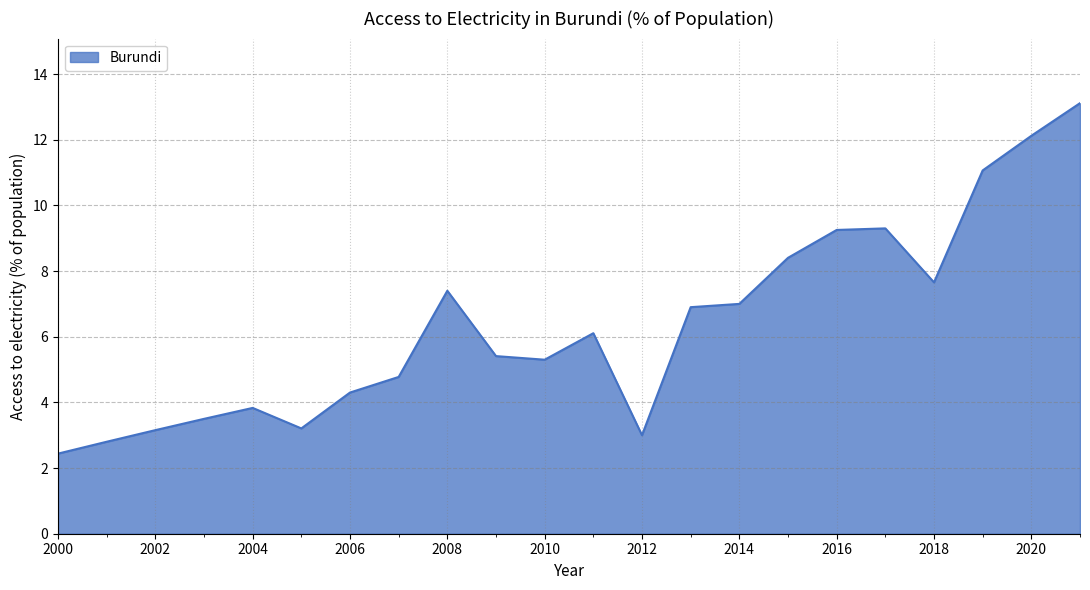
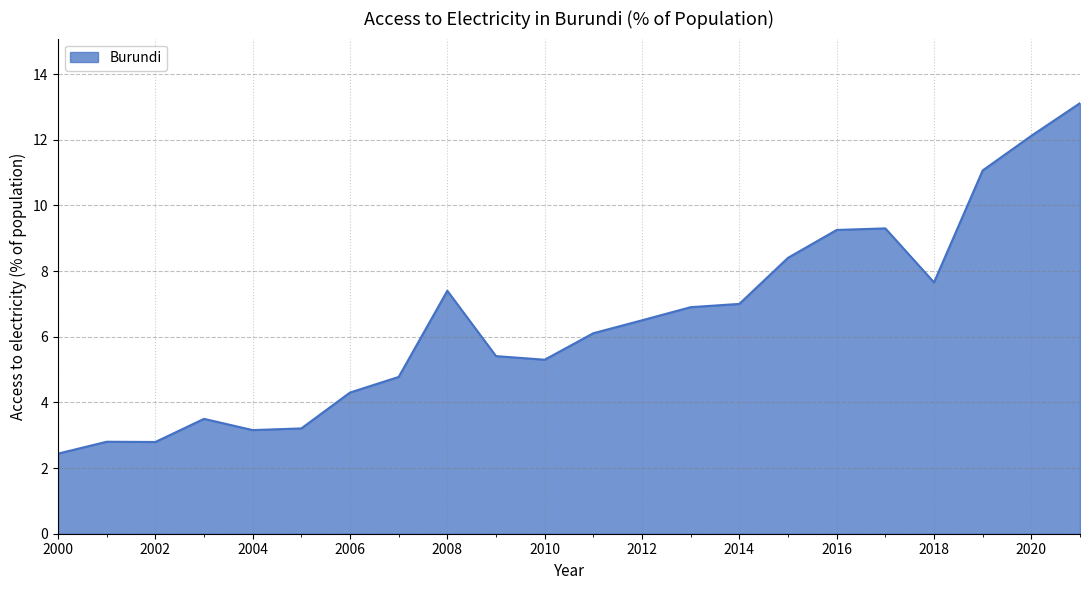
2002: 3.2 -> 2.8
2004: 3.8 -> 3.2
2012: 3.0 -> 6.5
